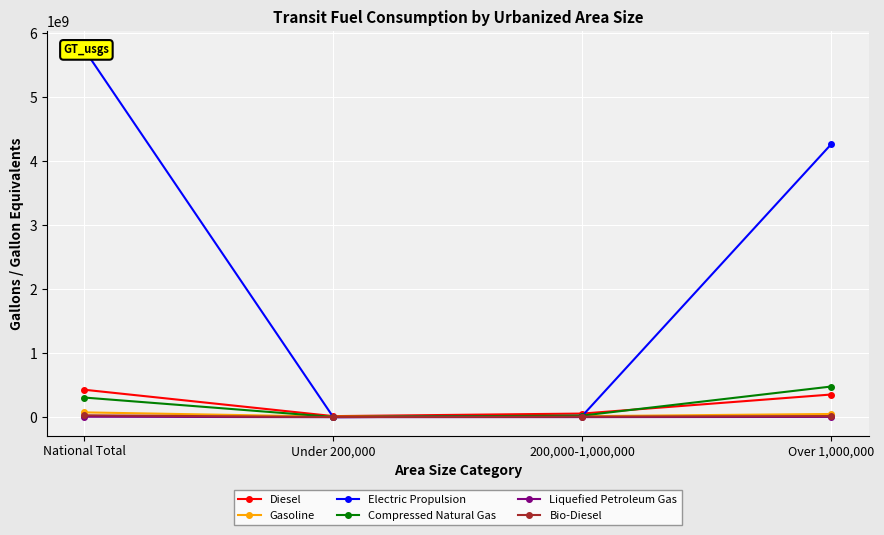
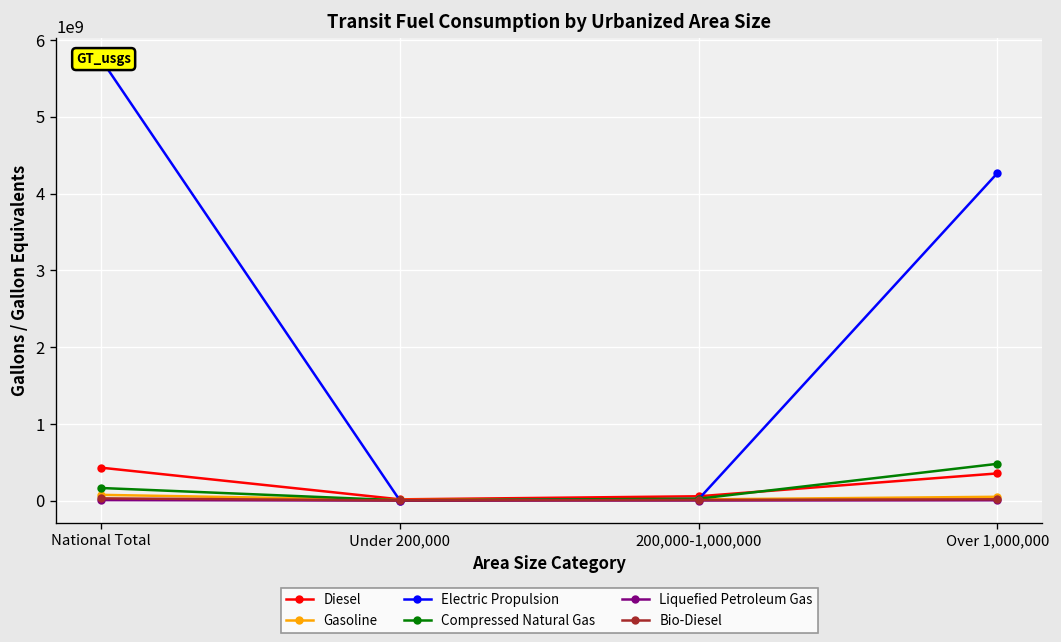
Compressed Natural Gas, National Total: 300000000 -> 200000000
